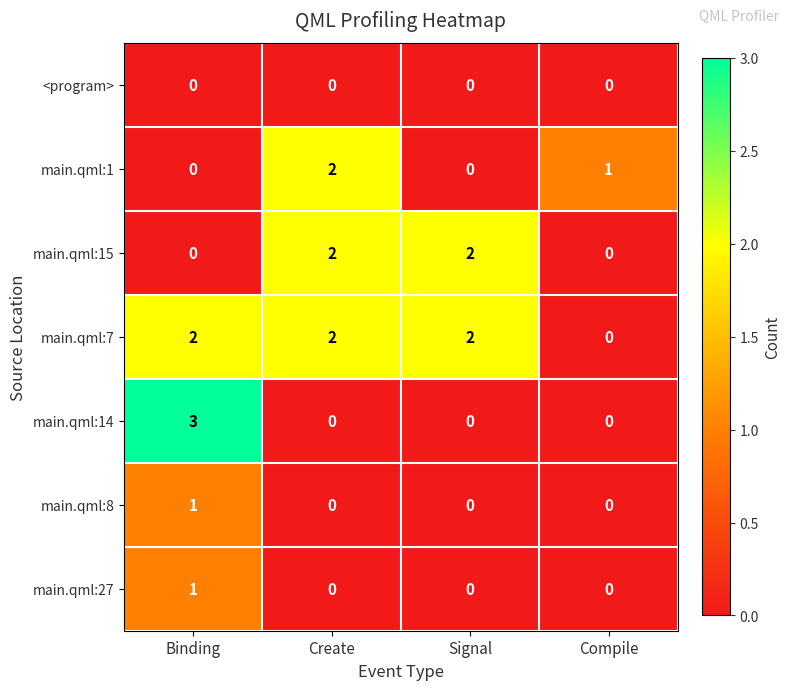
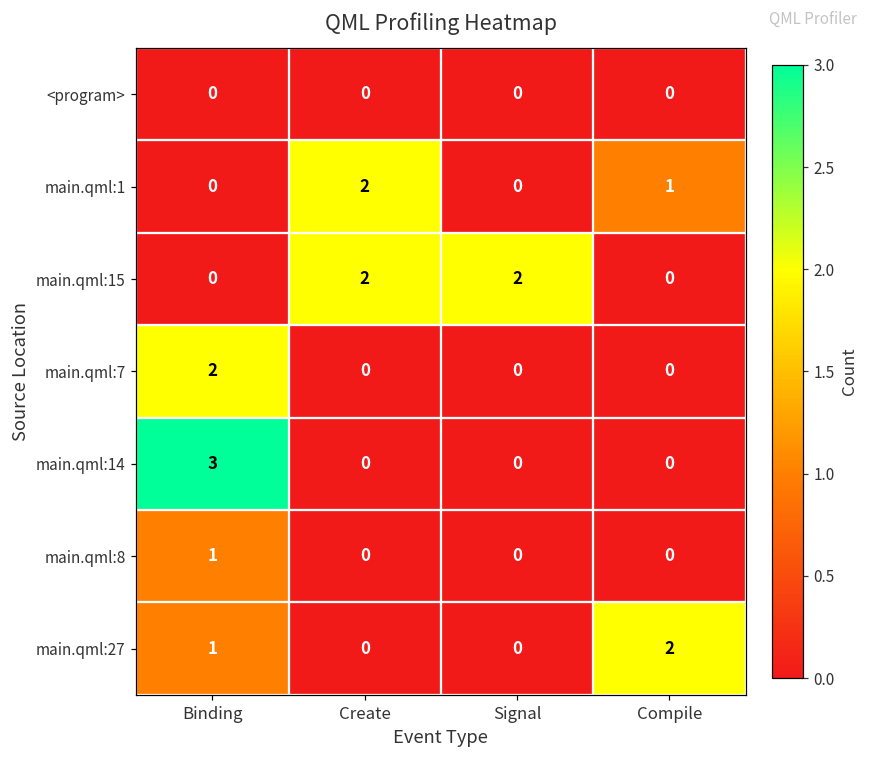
main.qml:7, Create: 2 -> 0
main.qml:7, Signal: 2 -> 0
main.qml:27, Compile: 0 -> 2
